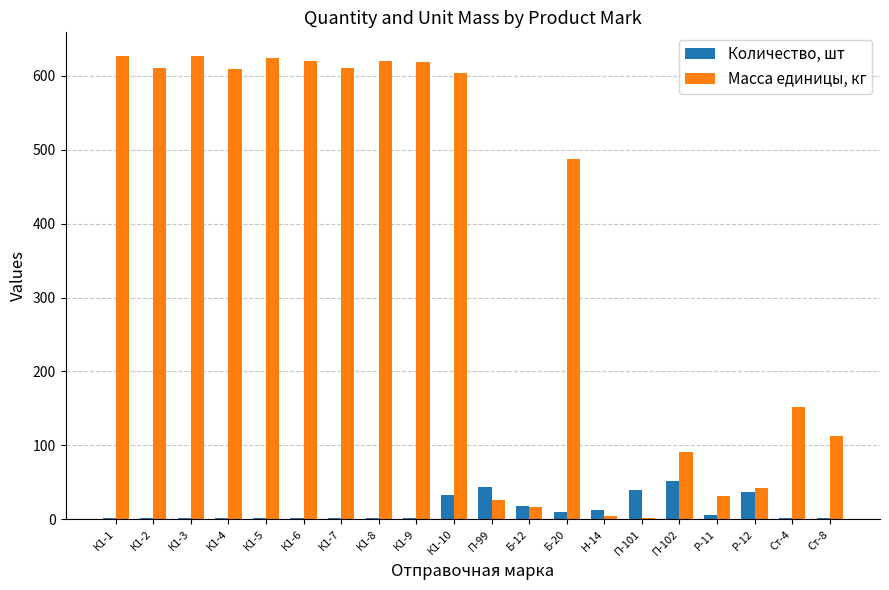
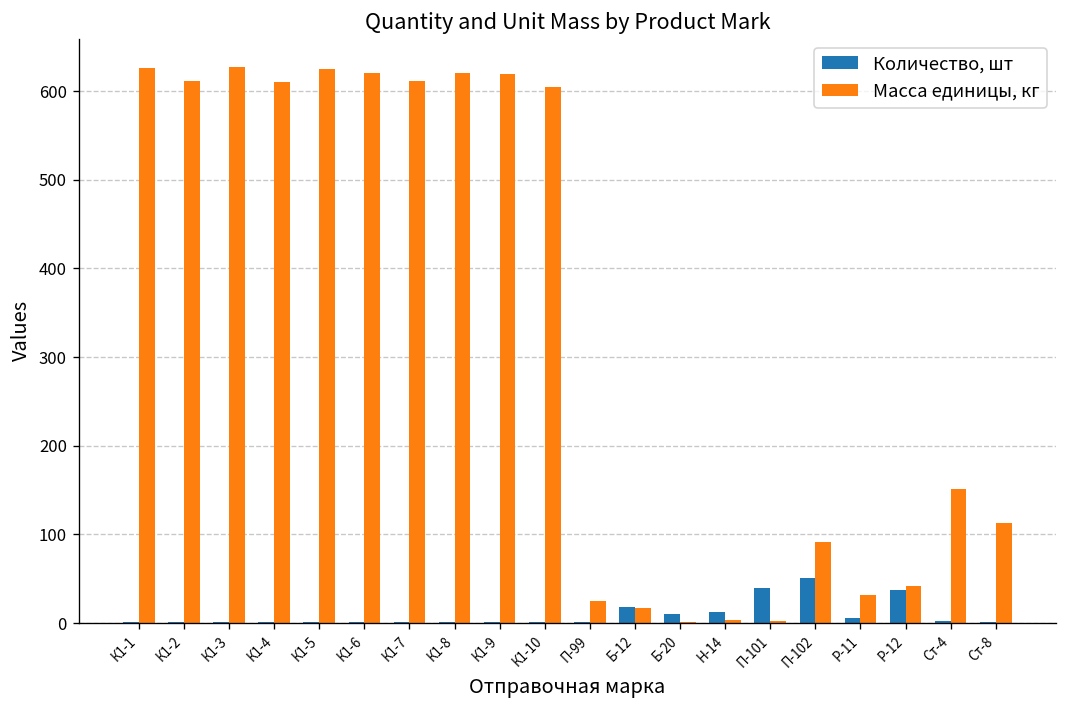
Количество, шт, К1-10: 30 -> 0
Количество, шт, П-99: 40 -> 0
Масса единицы, кг, Б-20: 490 -> 0
